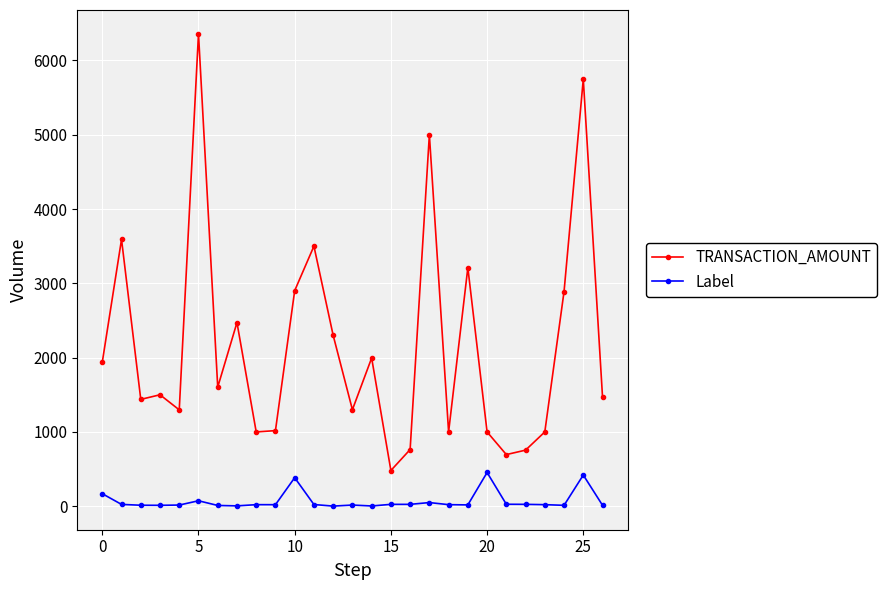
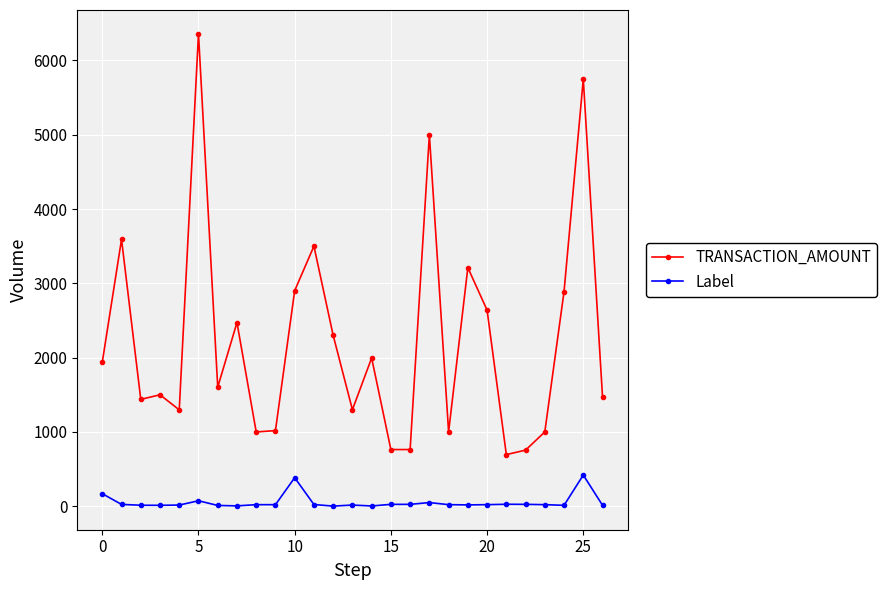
TRANSACTION_AMOUNT, 15: 500 -> 800
TRANSACTION_AMOUNT, 20: 1000 -> 2600
Label, 20: 500 -> 0
